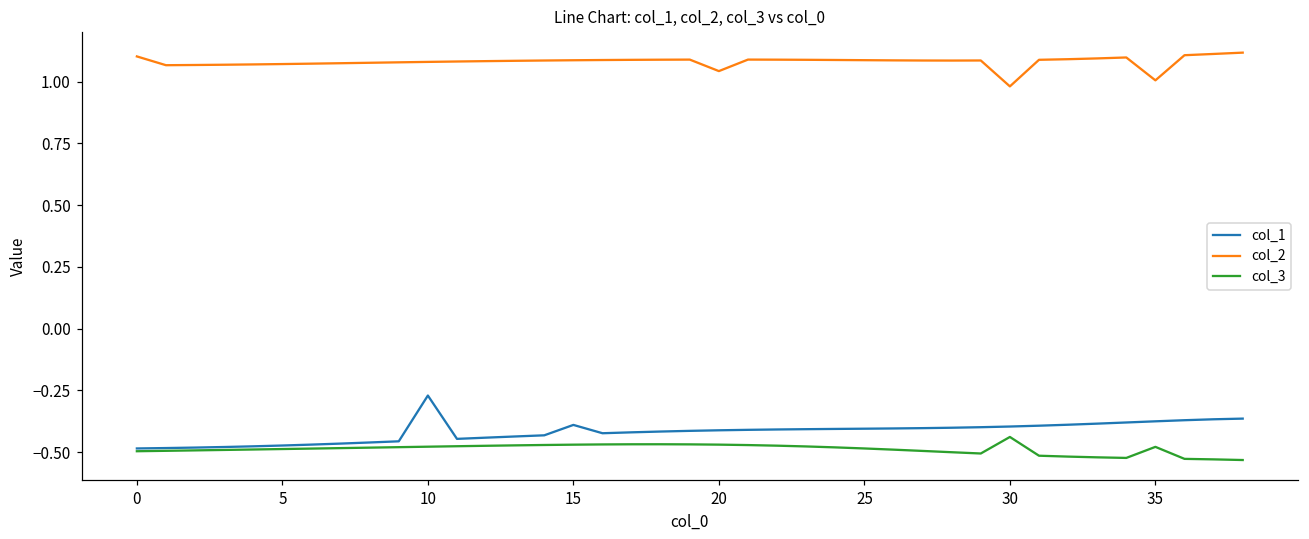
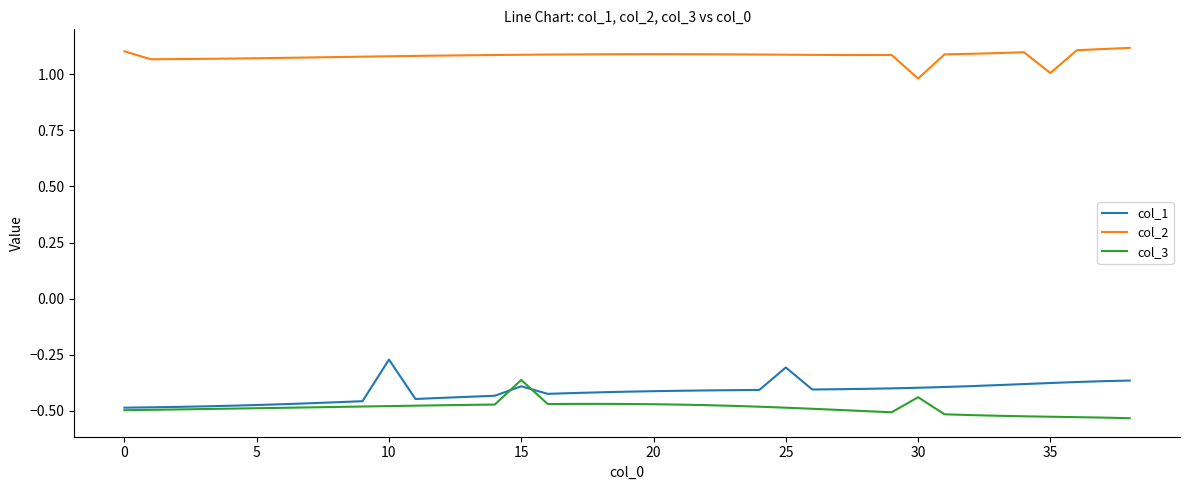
col_3, 15: -0.47 -> -0.36
col_2, 20: 1.04 -> 1.09
col_1, 25: -0.41 -> -0.31
col_3, 35: -0.48 -> -0.53
